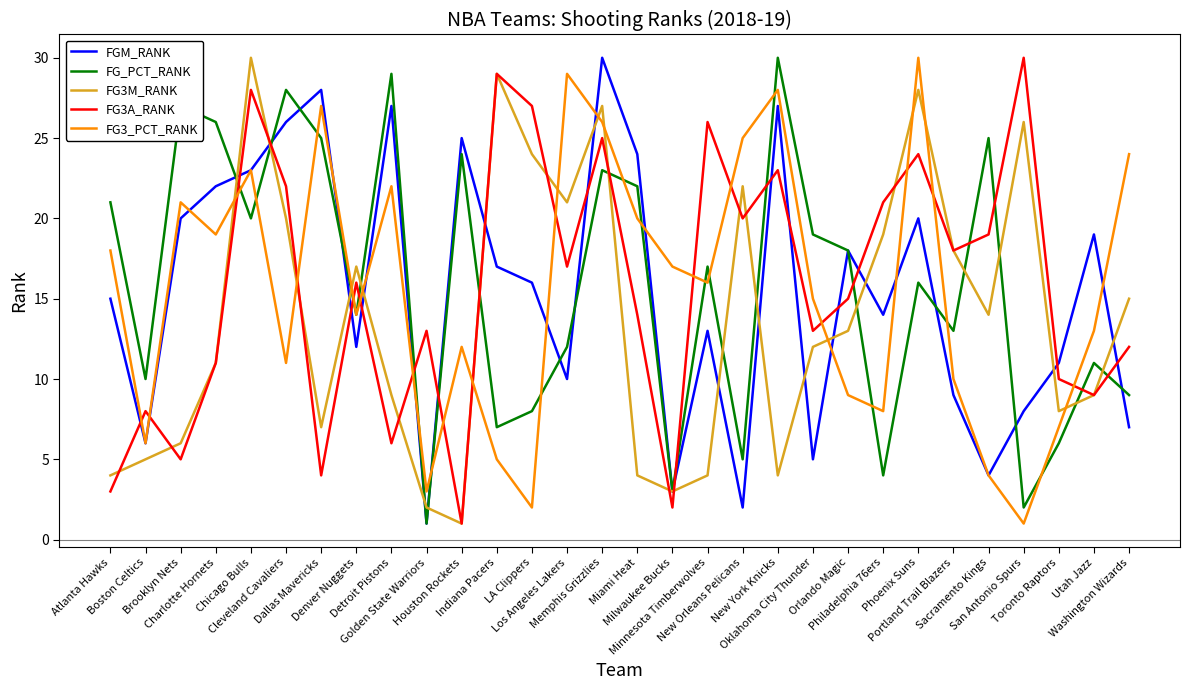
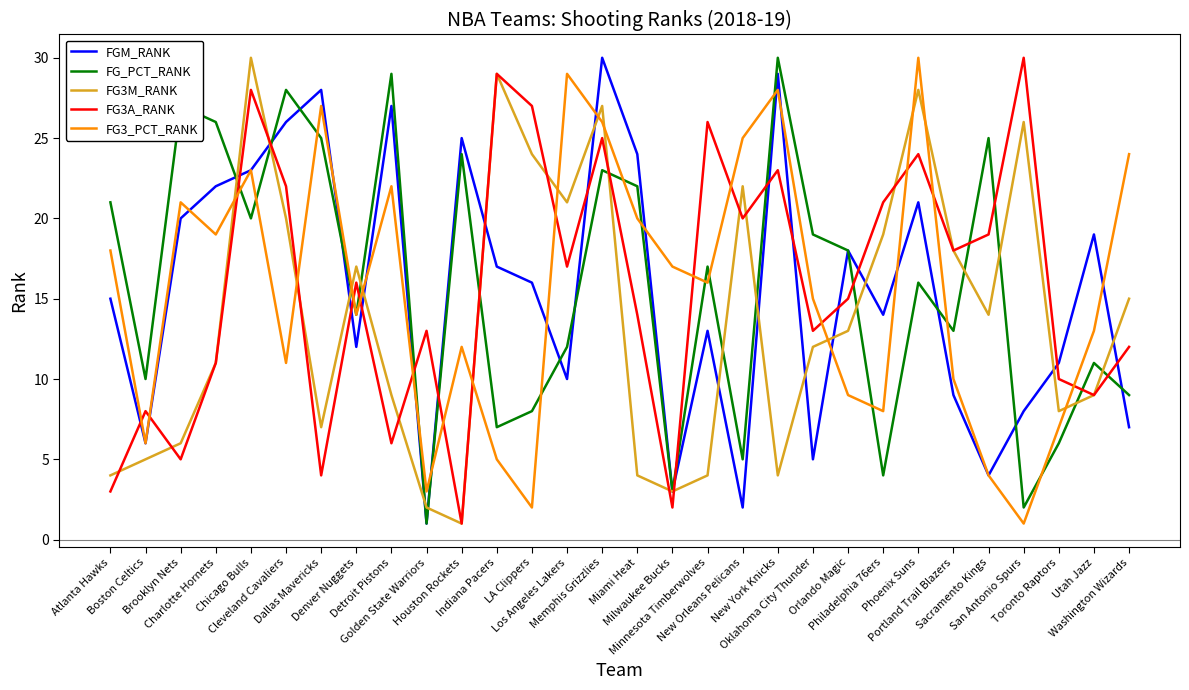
FGM_RANK, New York Knicks: 27 -> 29
FGM_RANK, Phoenix Suns: 20 -> 21
